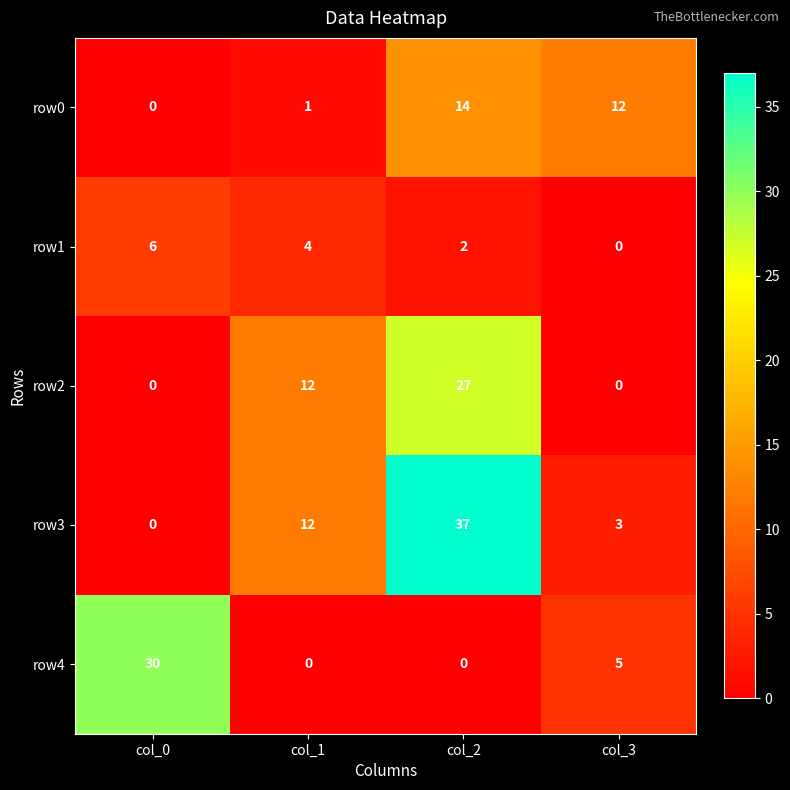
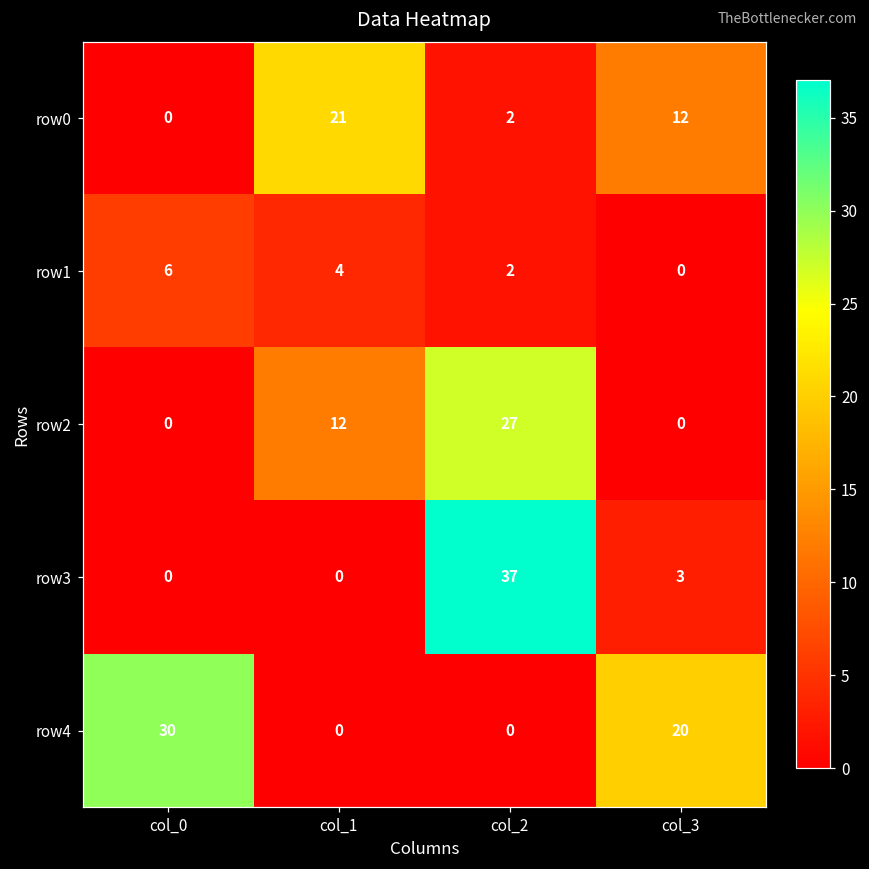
row0, col_1: 1 -> 21
row0, col_2: 14 -> 2
row3, col_1: 12 -> 0
row4, col_3: 5 -> 20
